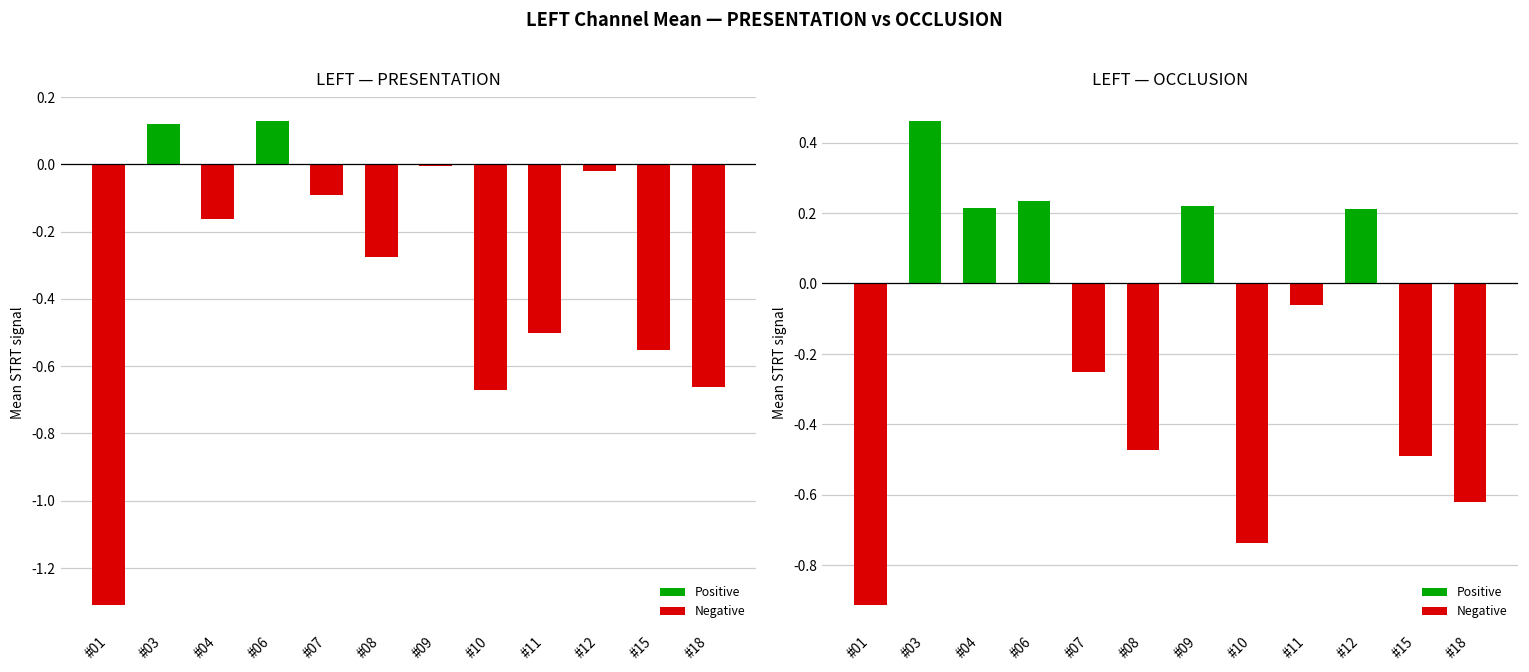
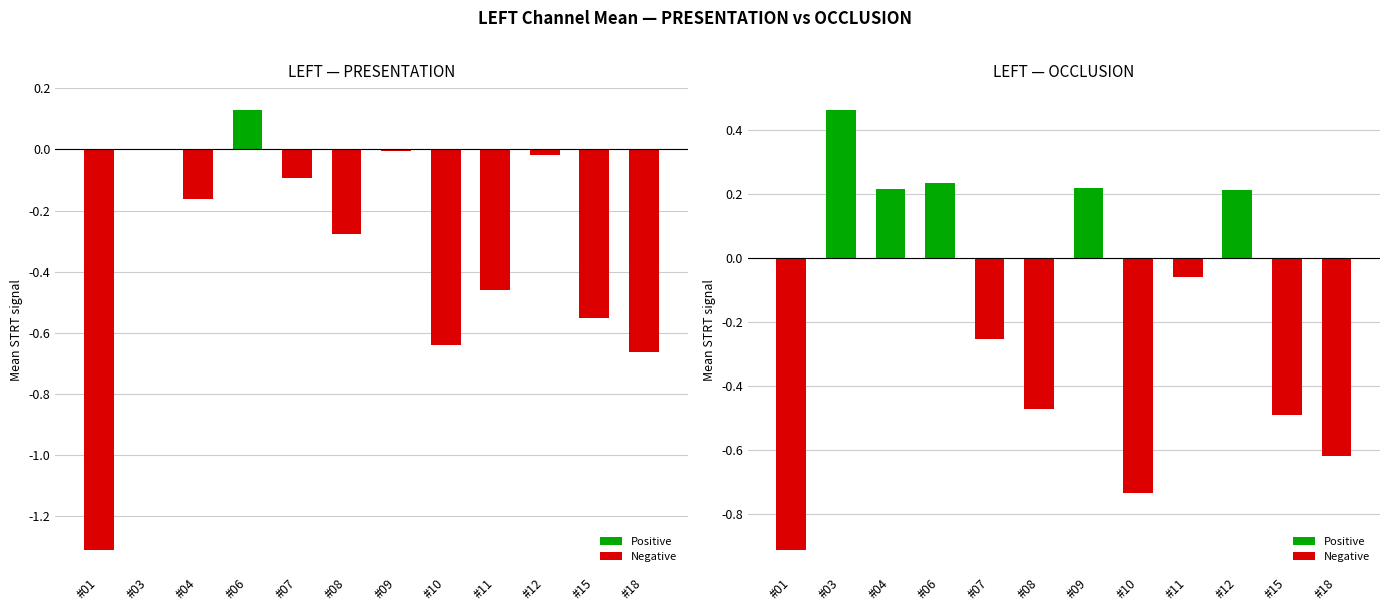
LEFT — PRESENTATION, #03: 0.12 -> 0.00
LEFT — PRESENTATION, #10: -0.67 -> -0.64
LEFT — PRESENTATION, #11: -0.50 -> -0.46
